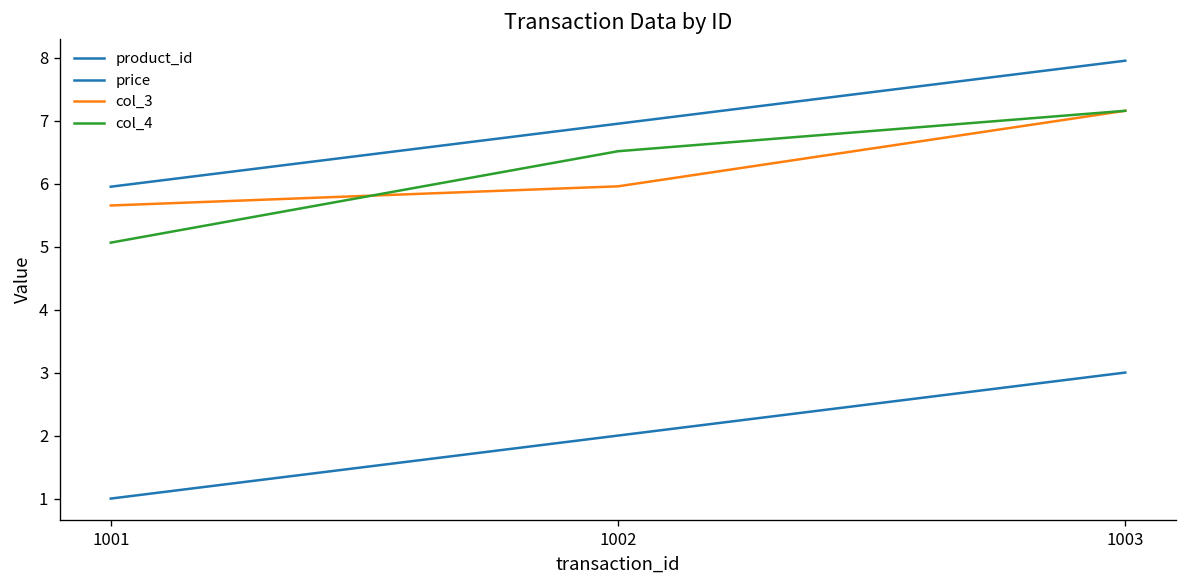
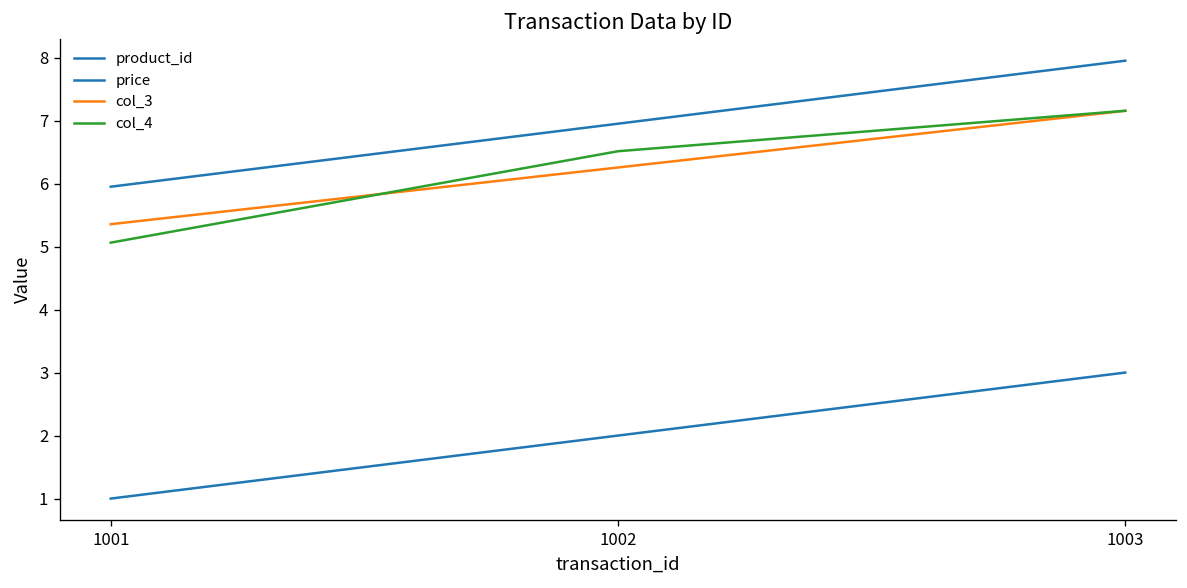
col_3, 1001: 5.7 -> 5.4
col_3, 1002: 6.0 -> 6.3
